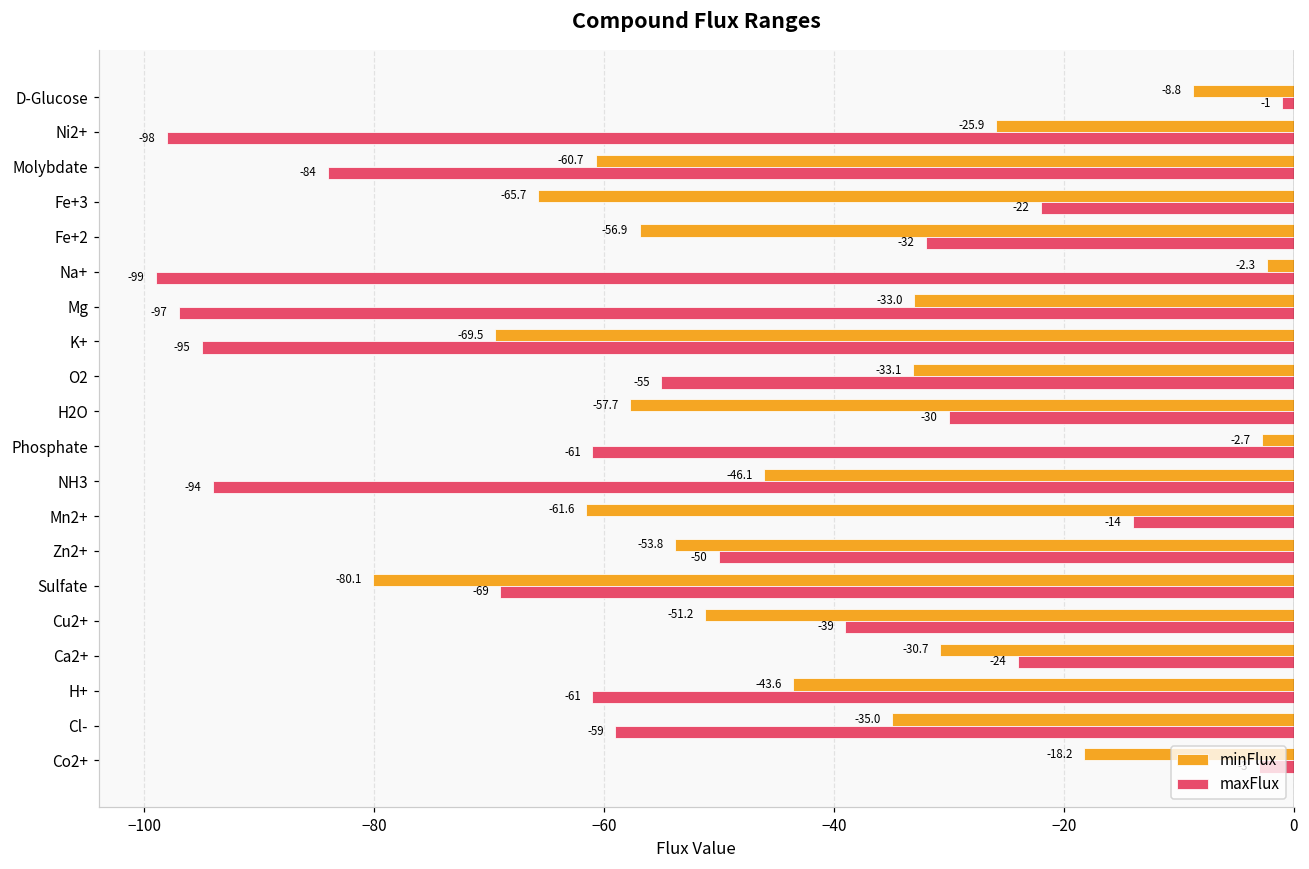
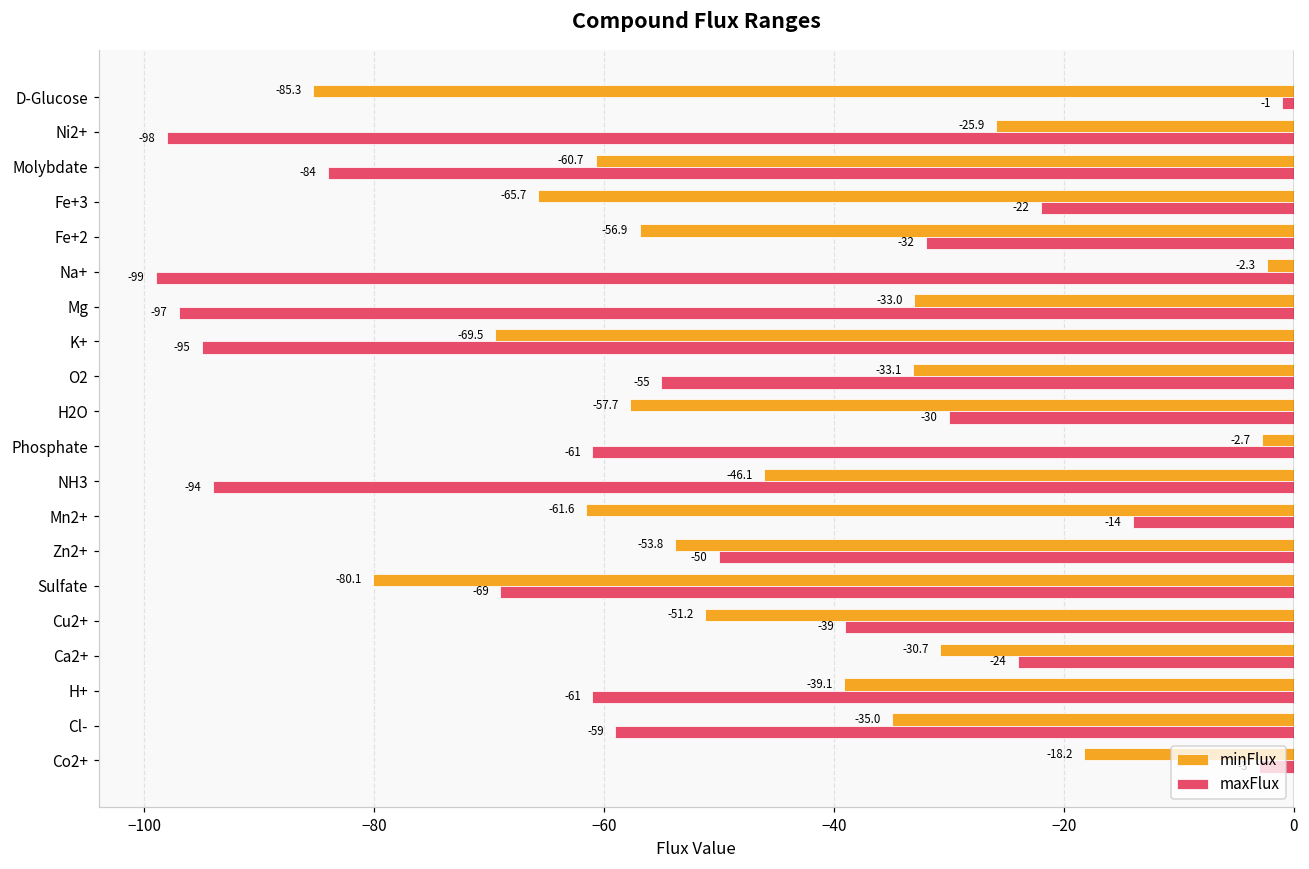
minFlux, D-Glucose: -8.8 -> -85.3
minFlux, H+: -43.6 -> -39.1
